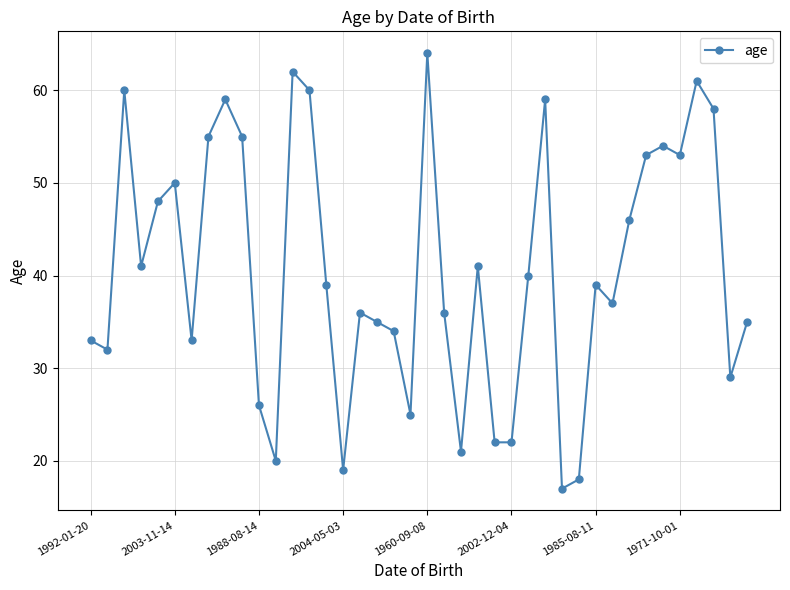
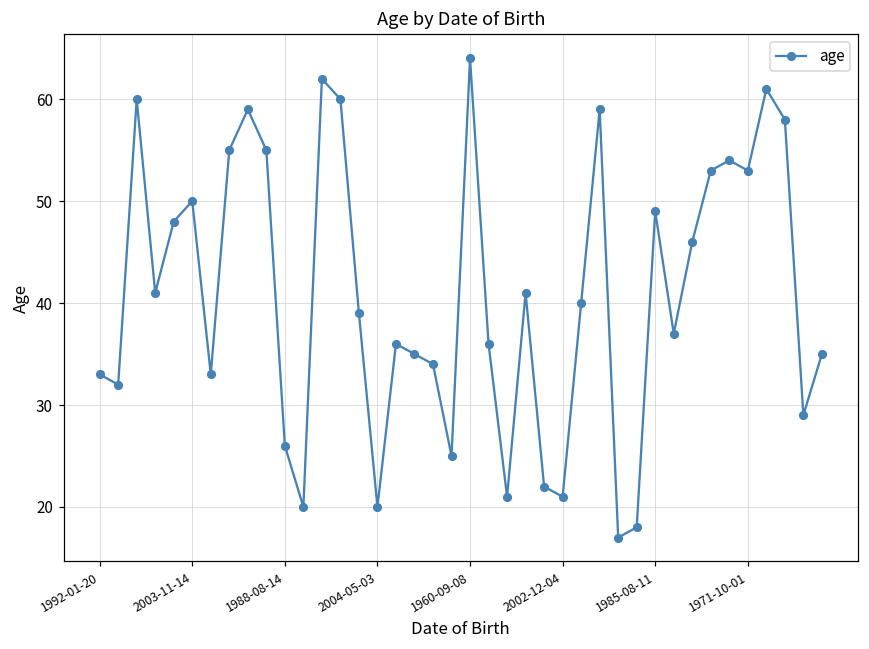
2004-05-03: 19 -> 20
2002-12-04: 22 -> 21
1985-08-11: 39 -> 49
